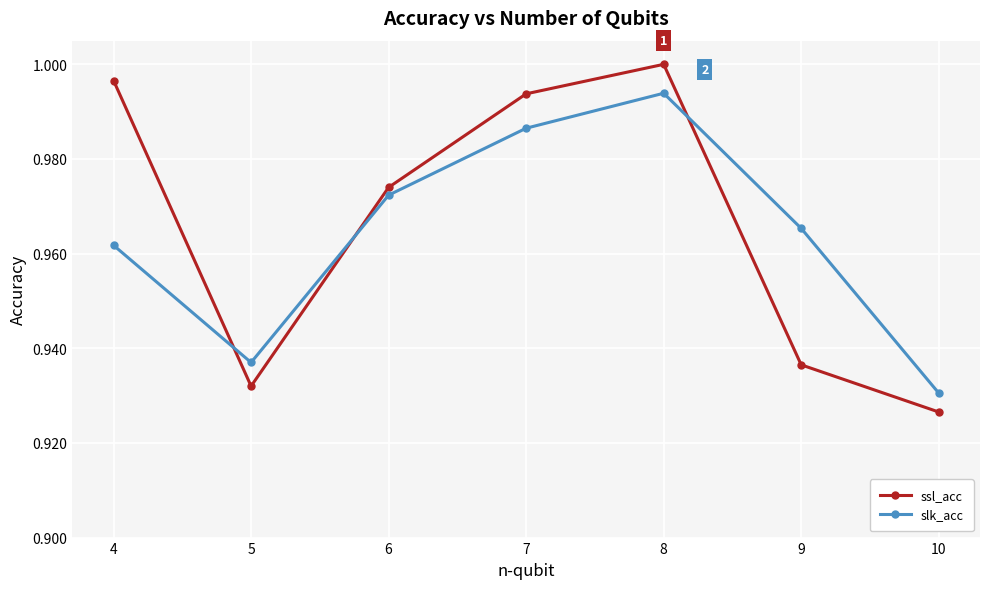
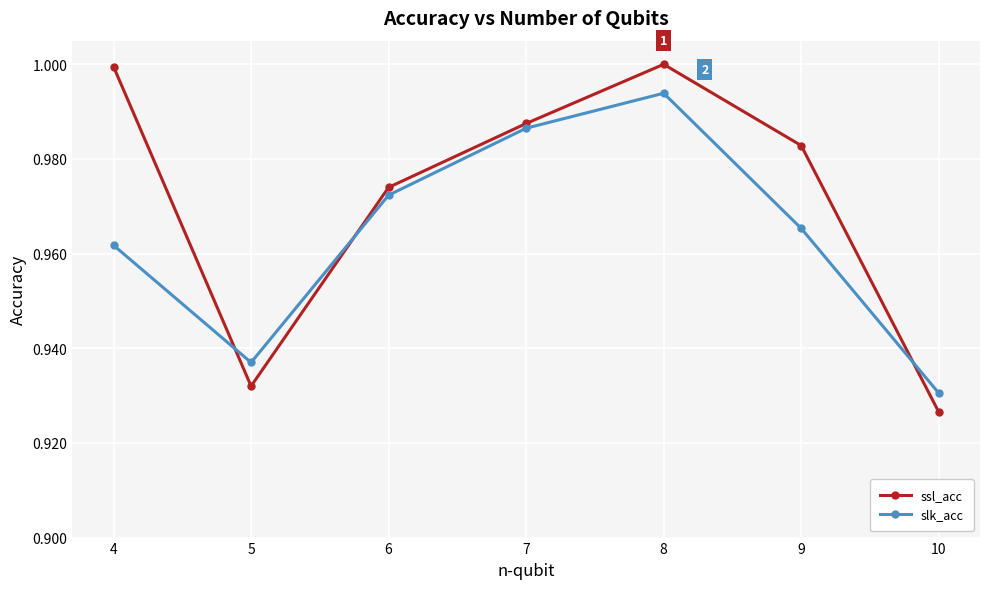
ssl_acc, 4: 0.997 -> 0.999
ssl_acc, 7: 0.994 -> 0.988
ssl_acc, 9: 0.937 -> 0.983
